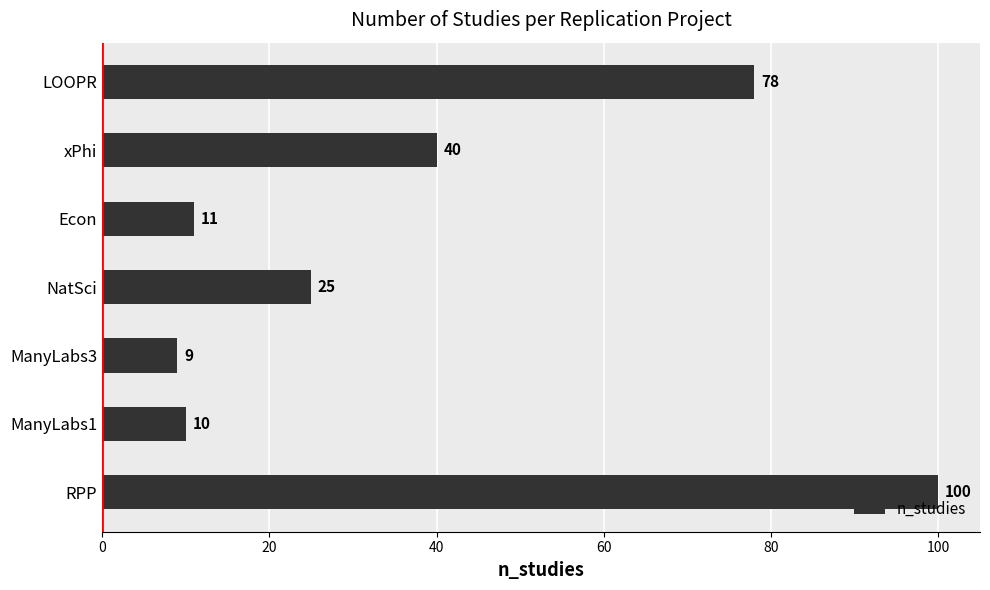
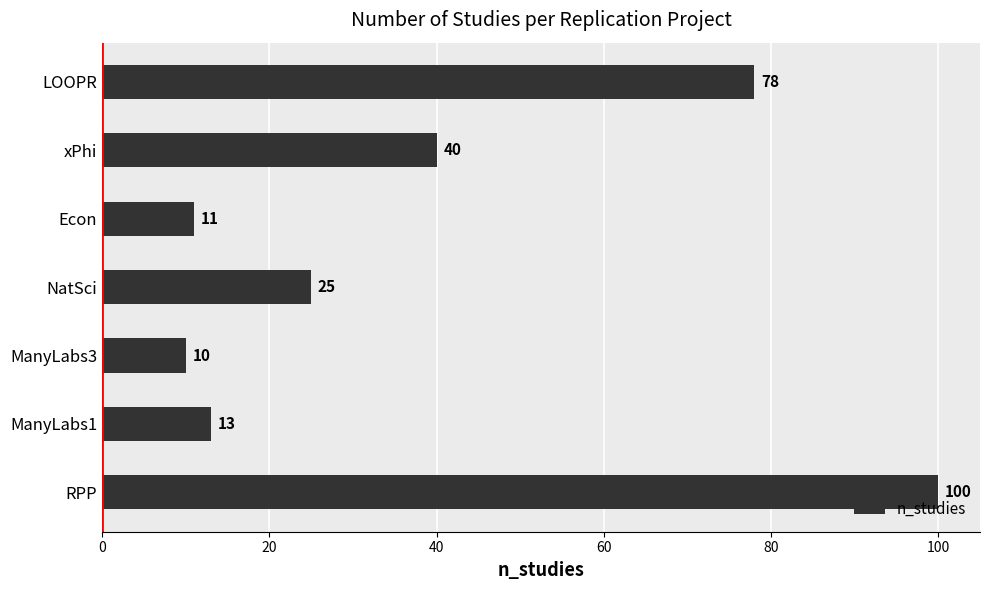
ManyLabs3: 9 -> 10
ManyLabs1: 10 -> 13
